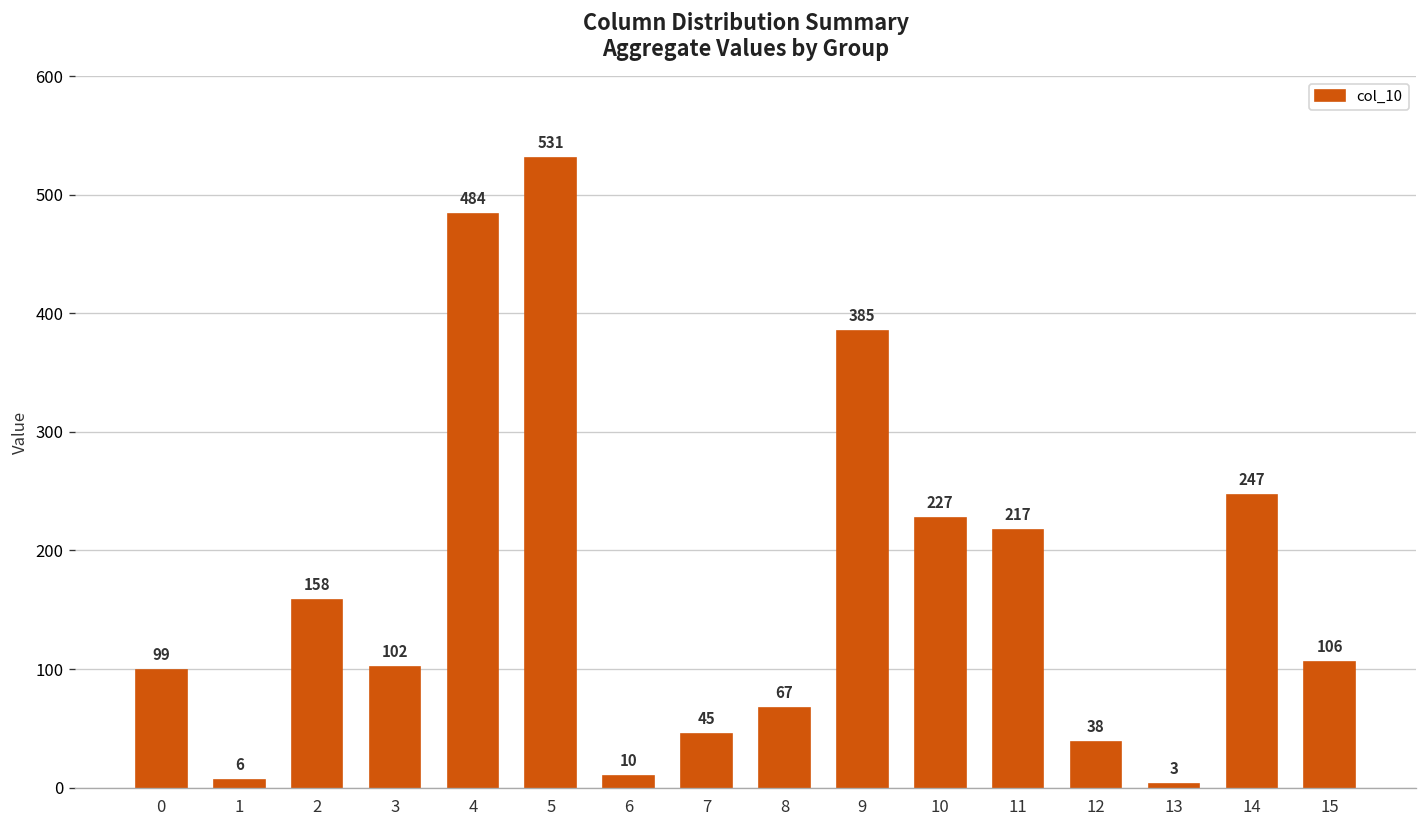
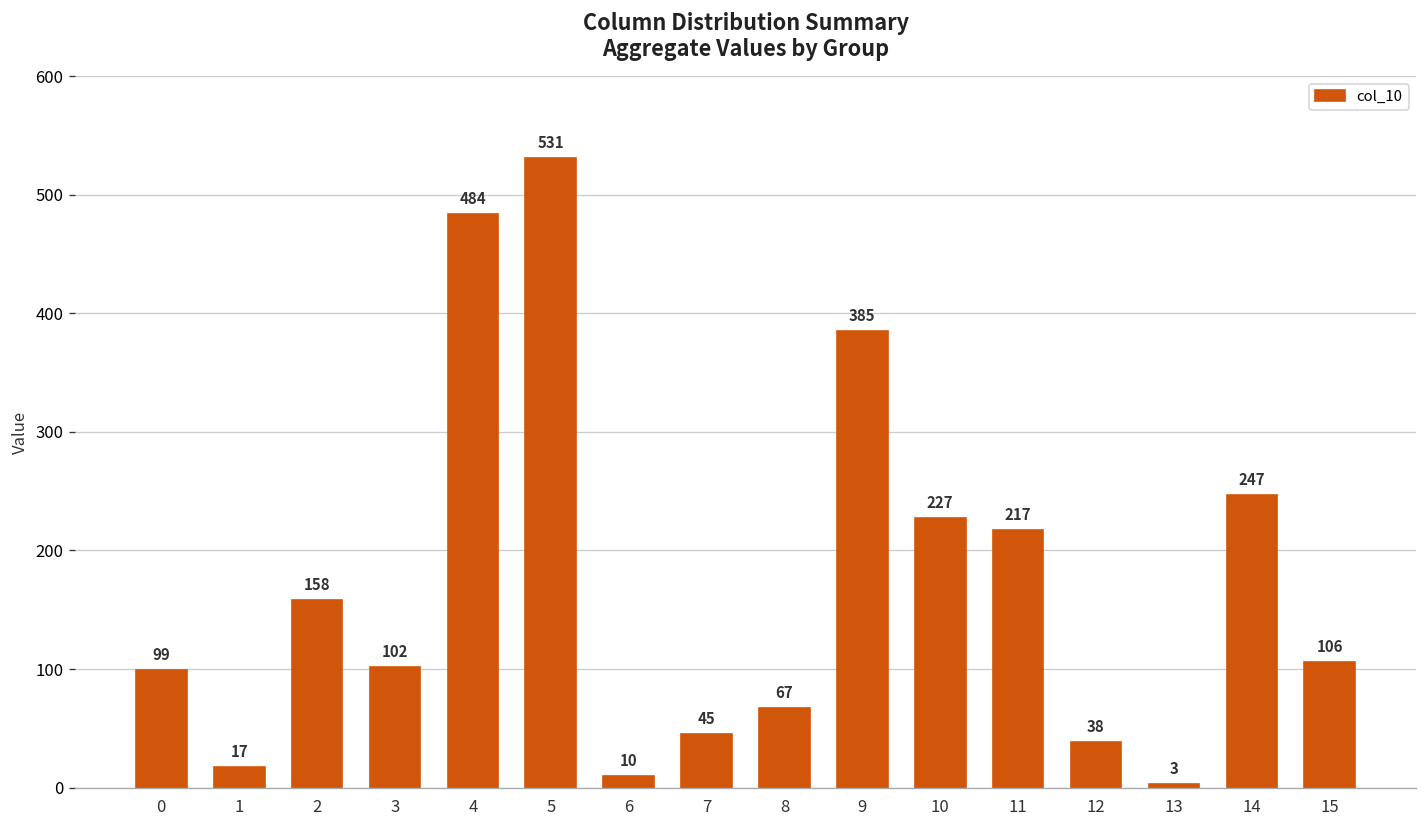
1: 6 -> 17
